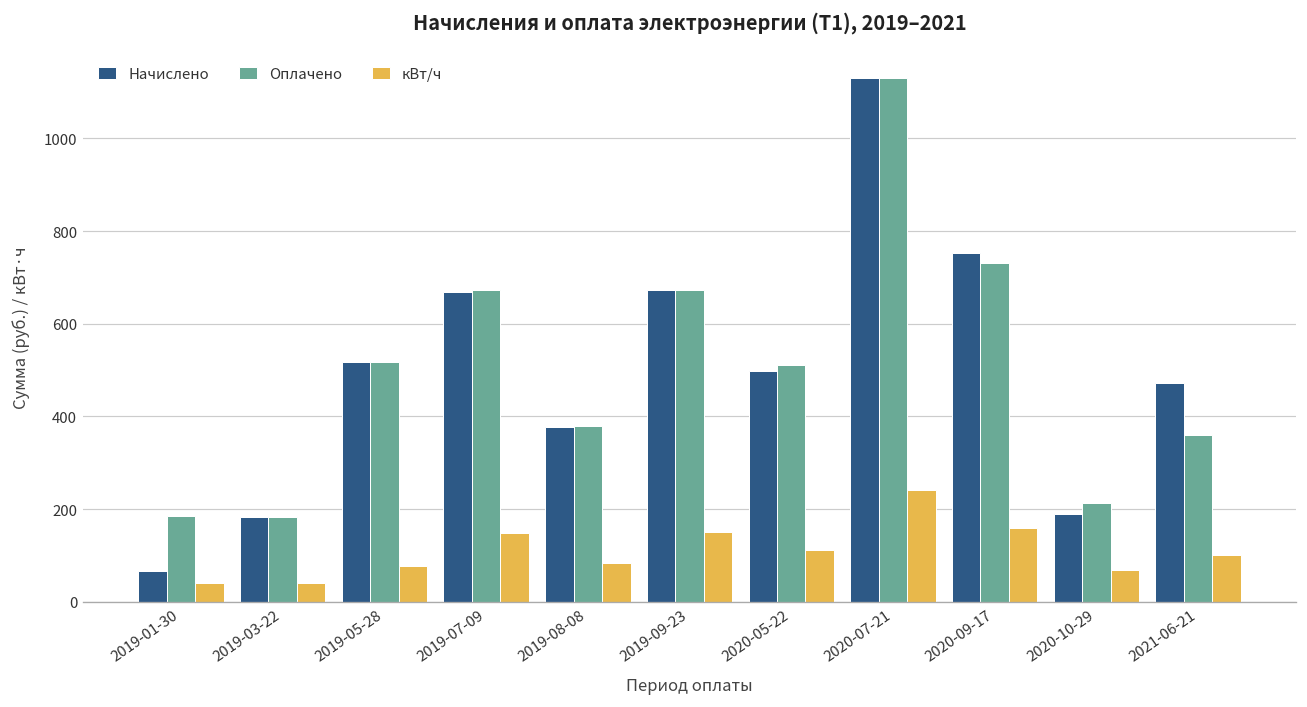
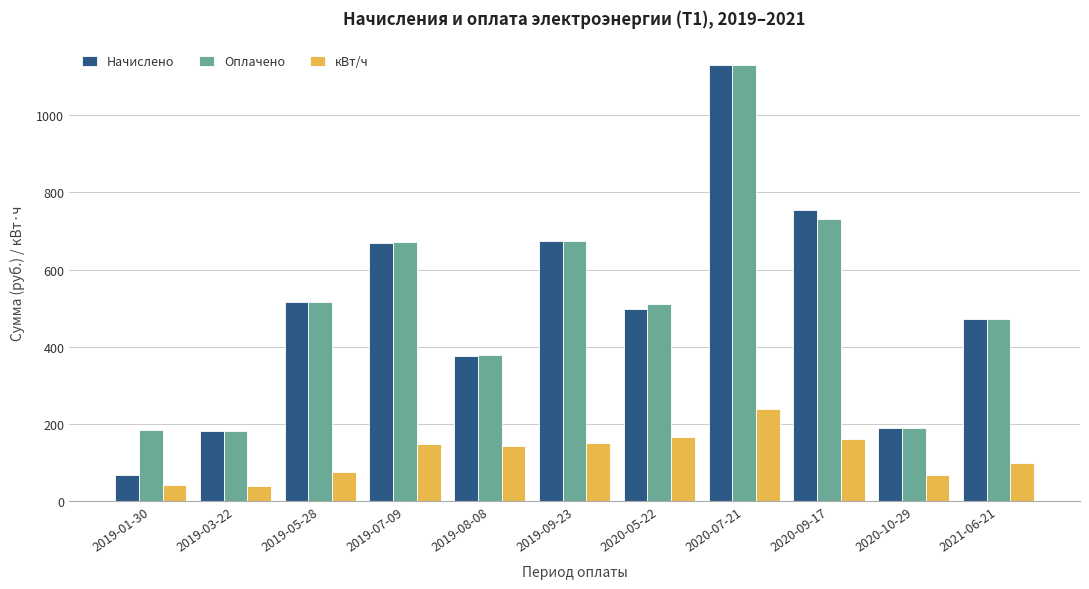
кВт/ч, 2019-08-08: 80 -> 140
кВт/ч, 2020-05-22: 110 -> 170
Оплачено, 2020-10-29: 210 -> 190
Оплачено, 2021-06-21: 360 -> 470
